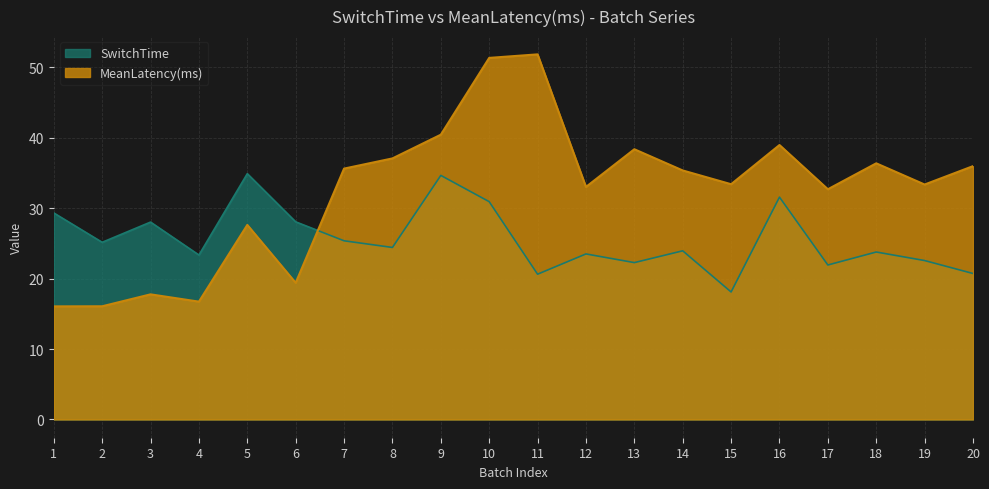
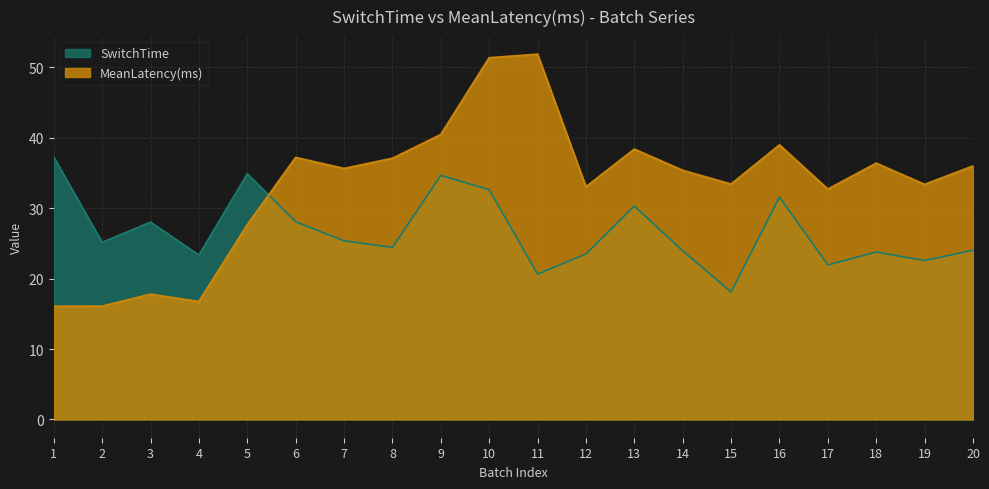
SwitchTime, 1: 29 -> 37
MeanLatency(ms), 6: 19 -> 37
SwitchTime, 10: 31 -> 33
SwitchTime, 13: 22 -> 30
SwitchTime, 20: 21 -> 24
